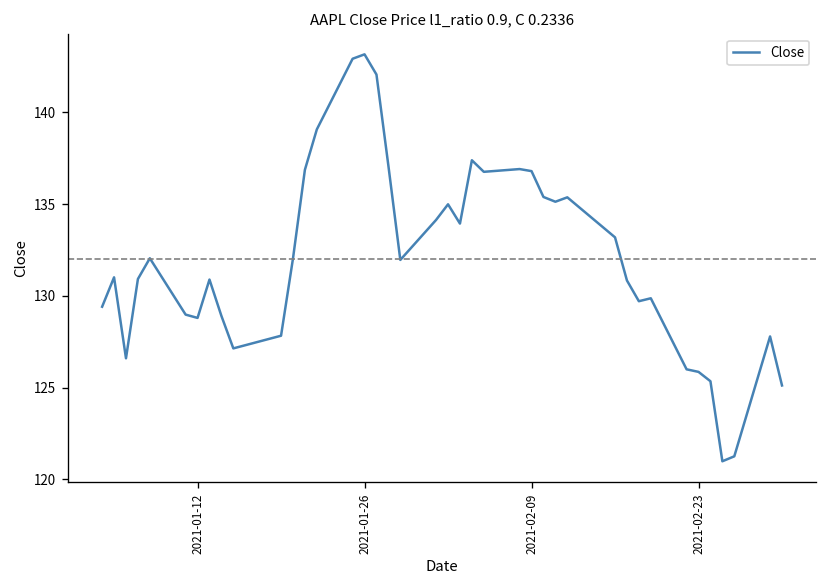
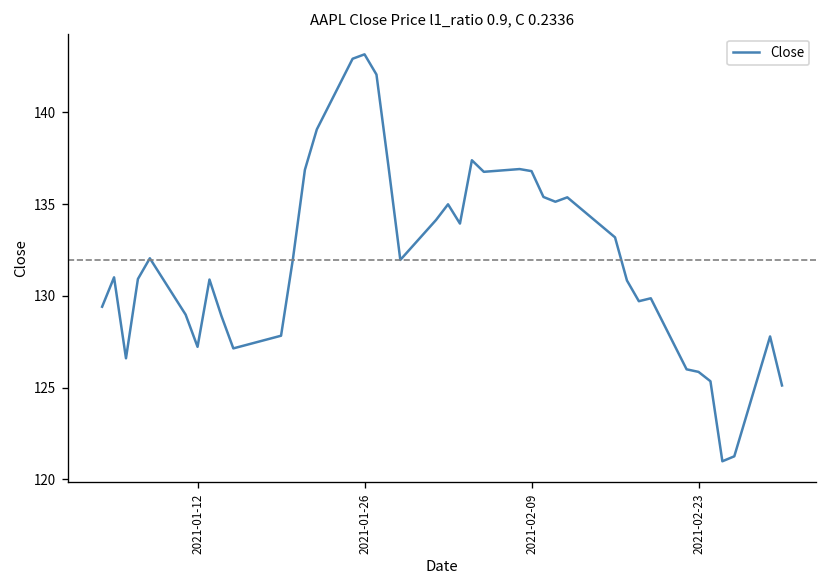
2021-01-12: 128.8 -> 127.2
